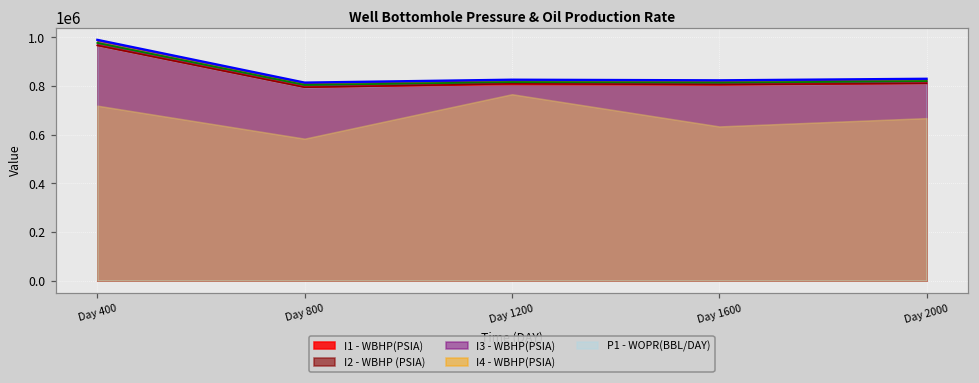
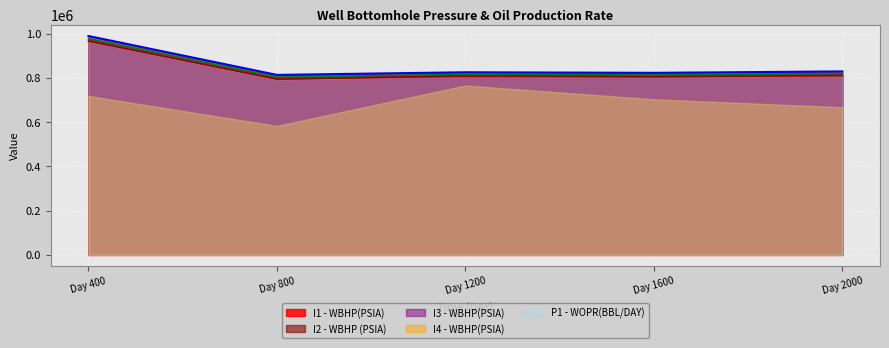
I4 - WBHP(PSIA), Day 1600: 630000 -> 700000
